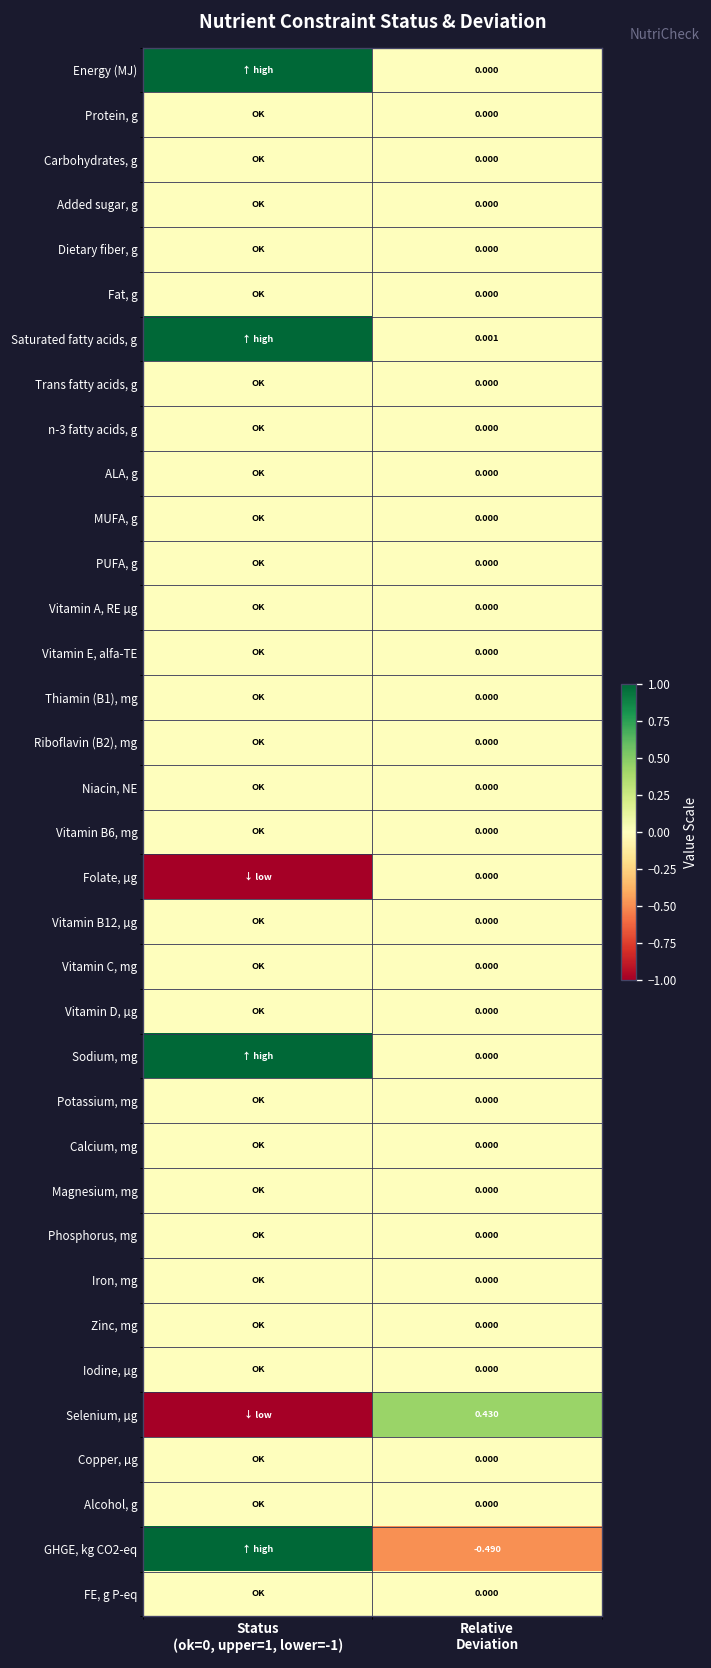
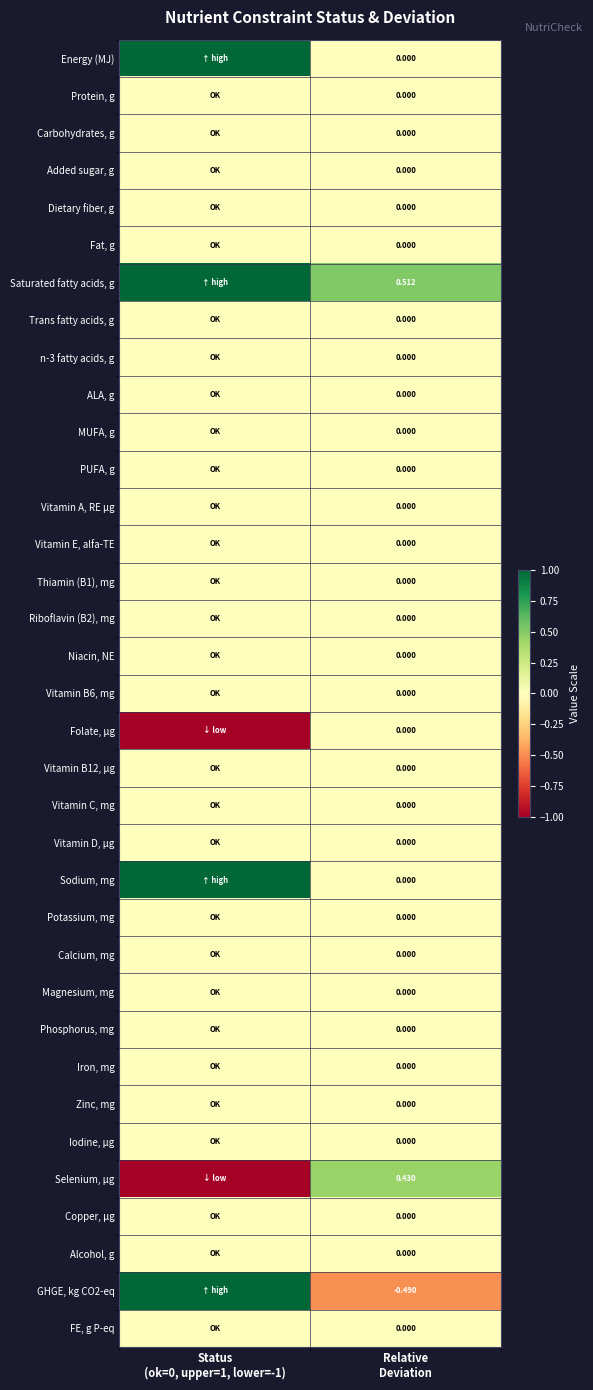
Saturated fatty acids, g, Relative Deviation: 0.001 -> 0.512
